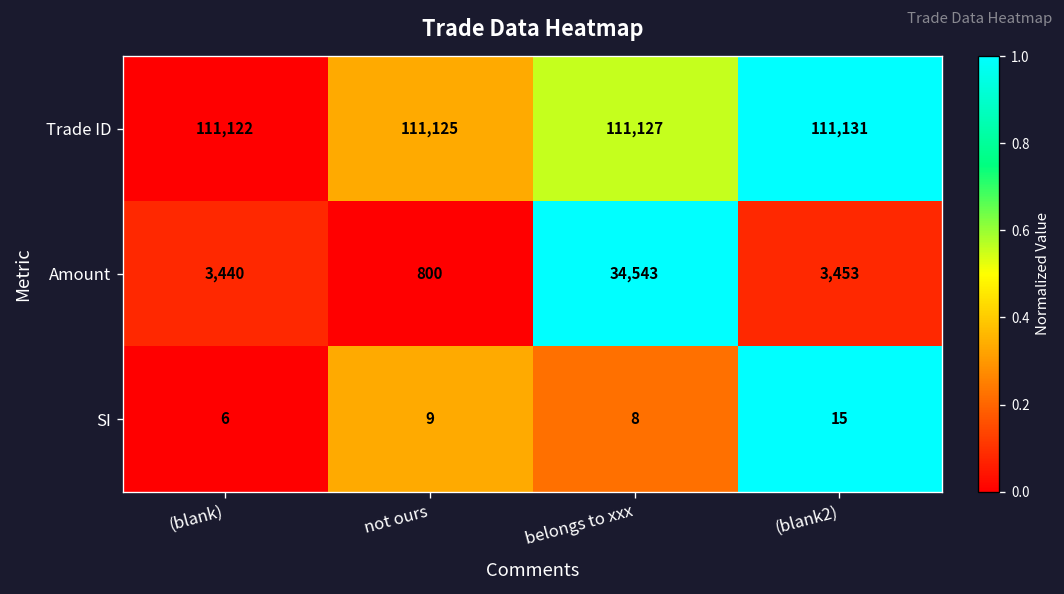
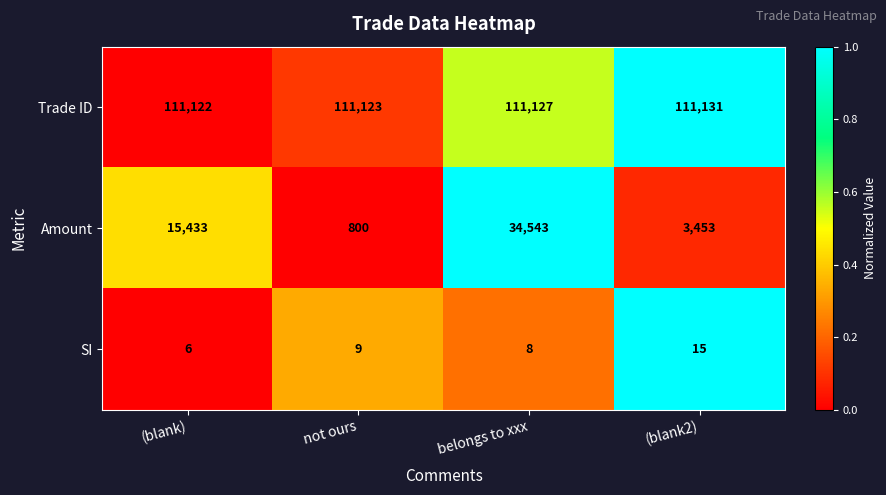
Trade ID, not ours: 111,125 -> 111,123
Amount, (blank): 3,440 -> 15,433
